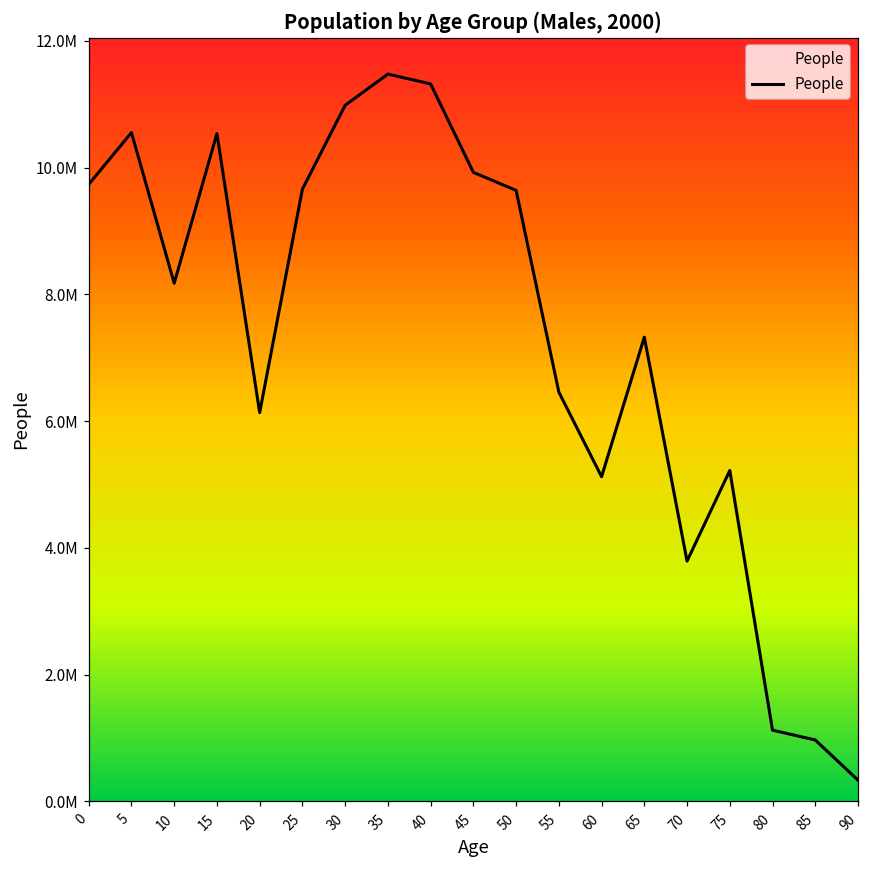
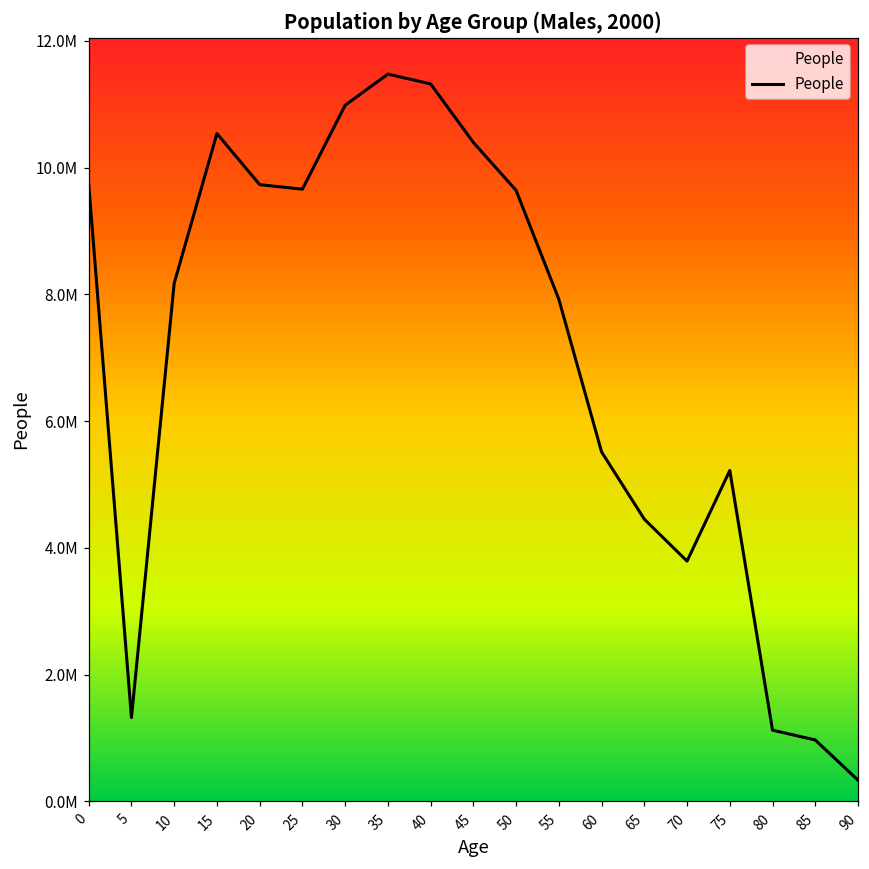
5: 10600000 -> 1300000
20: 6100000 -> 9700000
45: 9900000 -> 10400000
55: 6500000 -> 7900000
60: 5100000 -> 5500000
65: 7300000 -> 4500000
